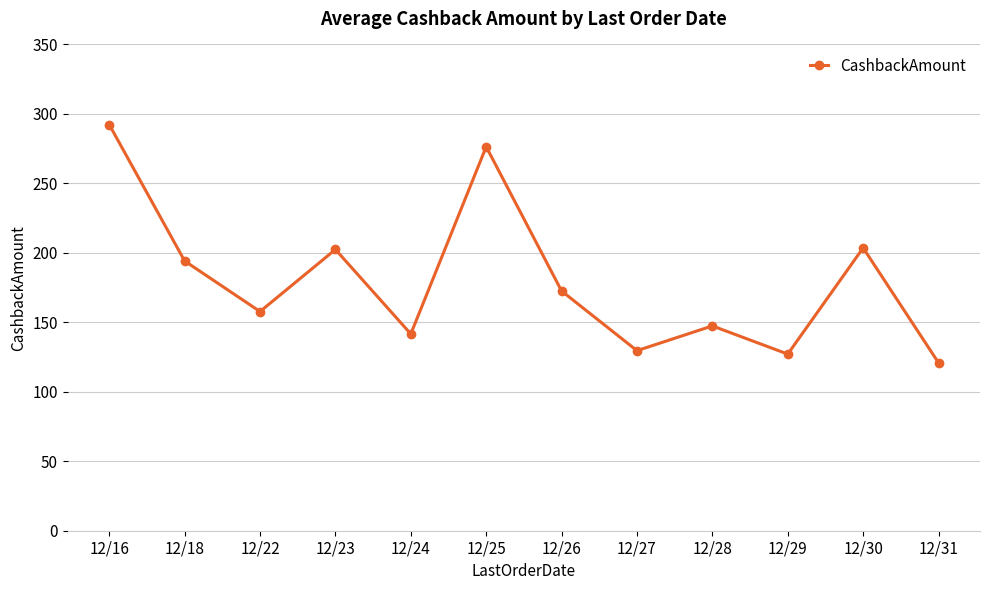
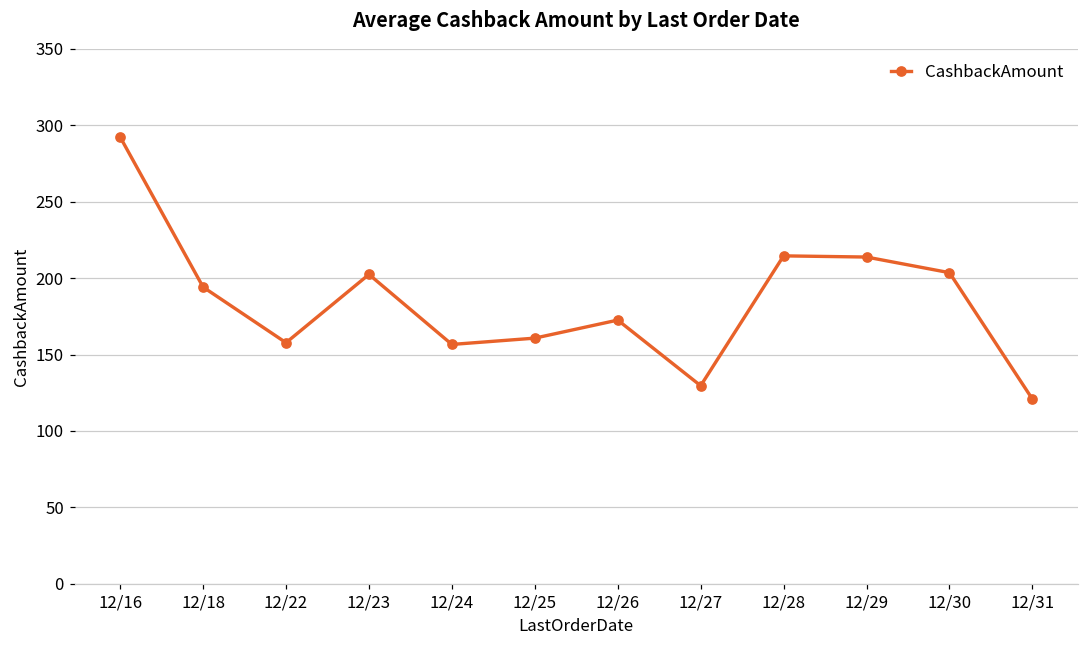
12/24: 142 -> 157
12/25: 276 -> 161
12/28: 147 -> 215
12/29: 127 -> 214
